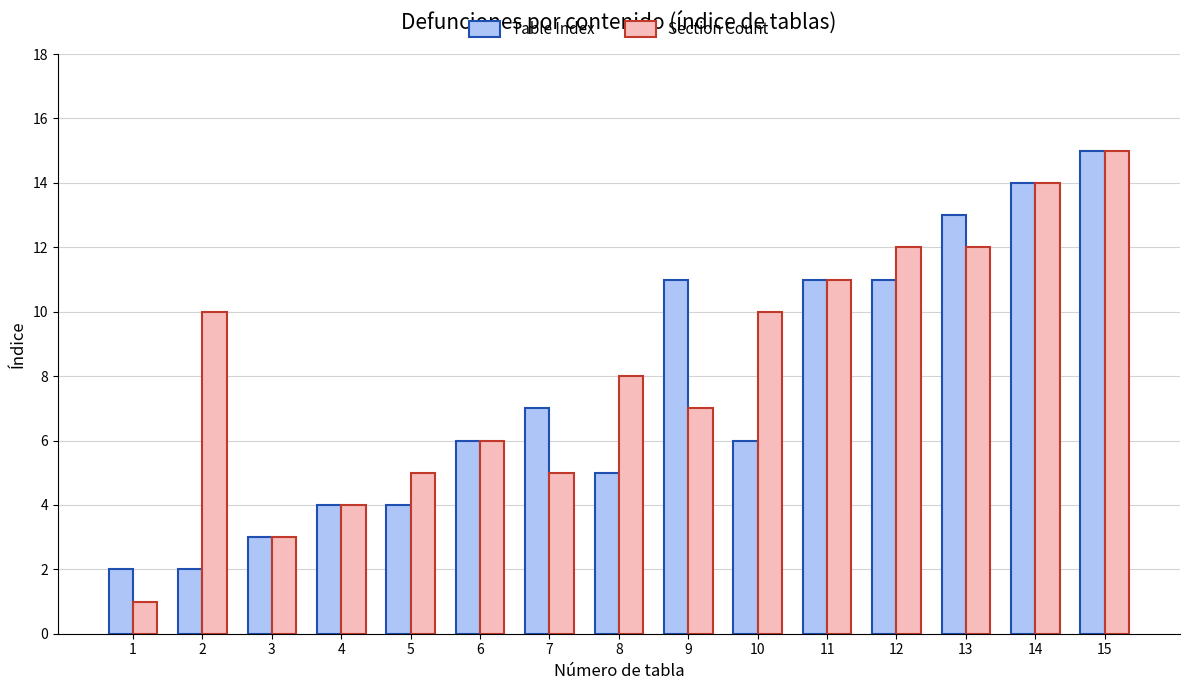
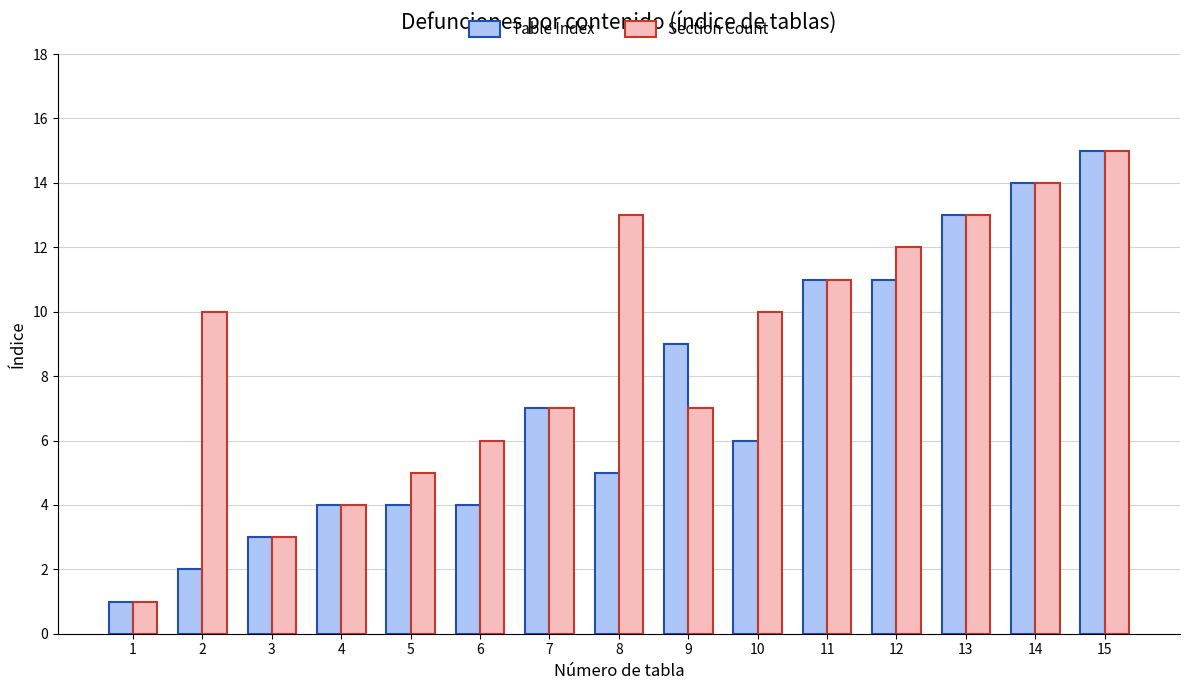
Table Index, 1: 2 -> 1
Table Index, 6: 6 -> 4
Section Count, 7: 5 -> 7
Section Count, 8: 8 -> 13
Table Index, 9: 11 -> 9
Section Count, 13: 12 -> 13
